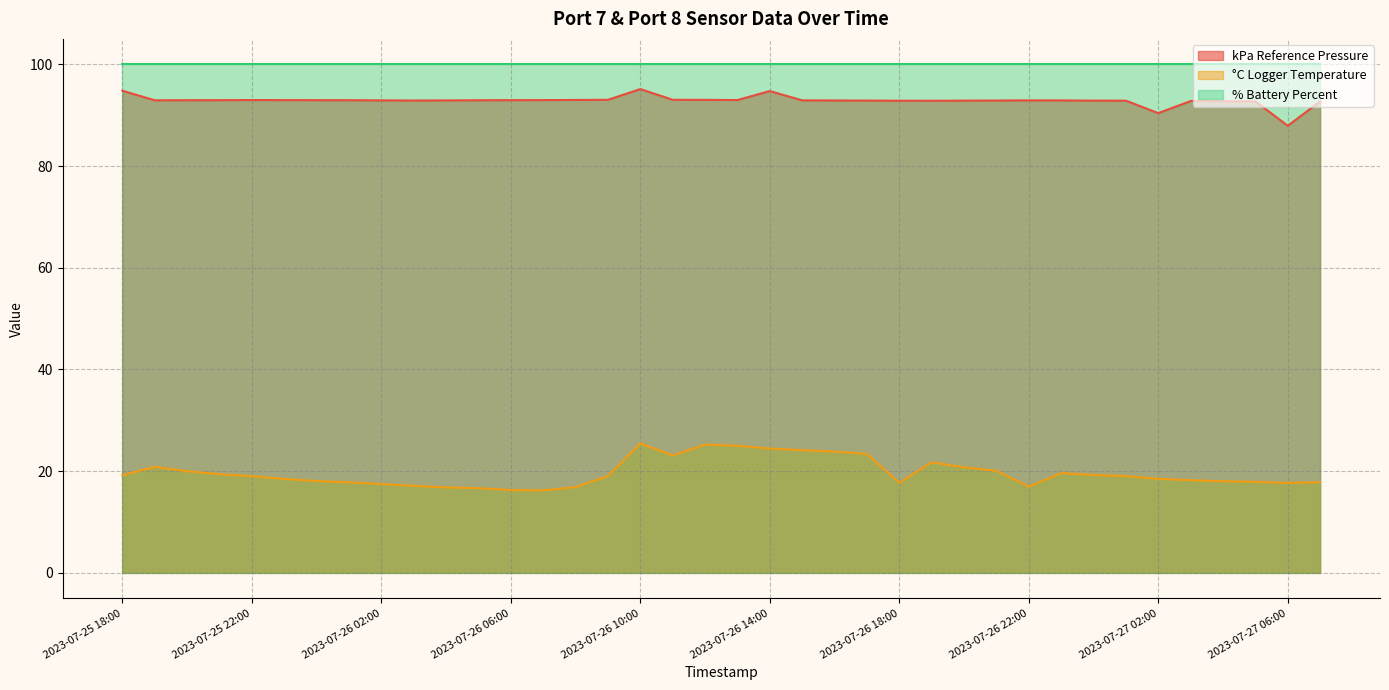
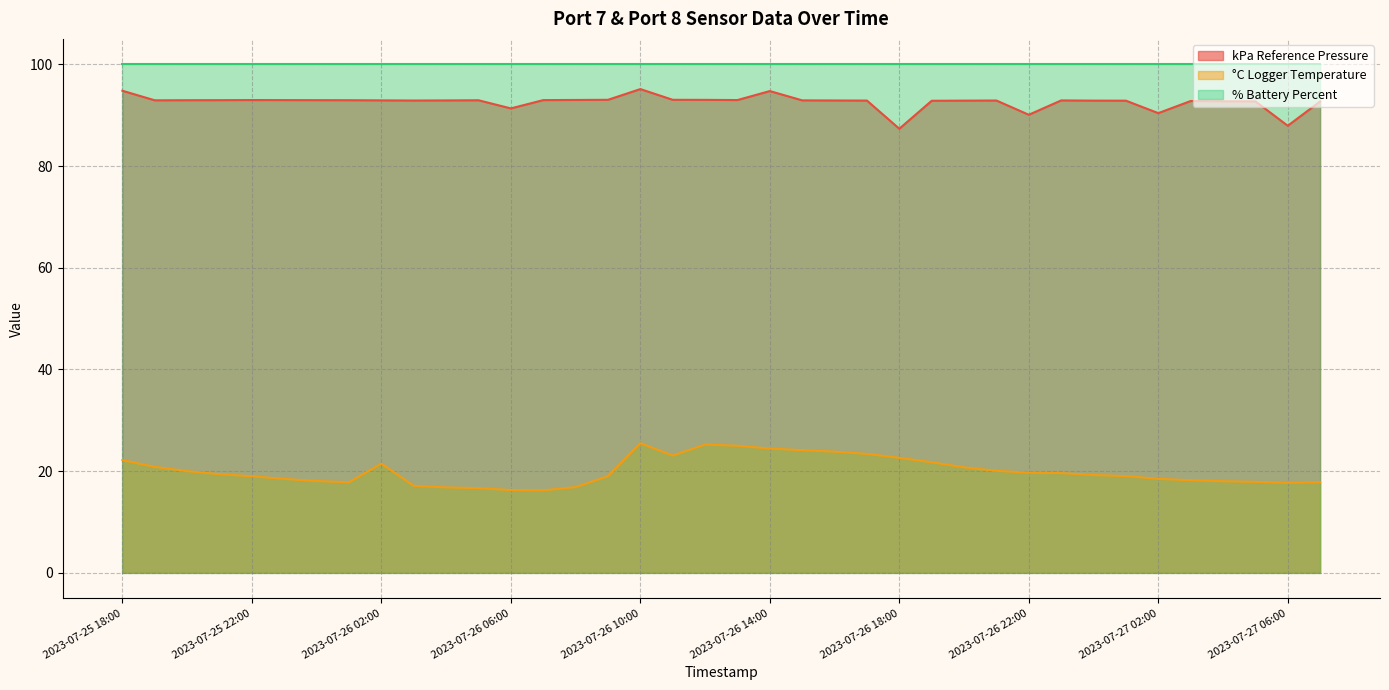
°C Logger Temperature, 2023-07-25 18:00: 19 -> 22
°C Logger Temperature, 2023-07-26 02:00: 17 -> 21
kPa Reference Pressure, 2023-07-26 06:00: 93 -> 91
kPa Reference Pressure, 2023-07-26 18:00: 93 -> 87
°C Logger Temperature, 2023-07-26 18:00: 18 -> 23
kPa Reference Pressure, 2023-07-26 22:00: 93 -> 90
°C Logger Temperature, 2023-07-26 22:00: 17 -> 20
